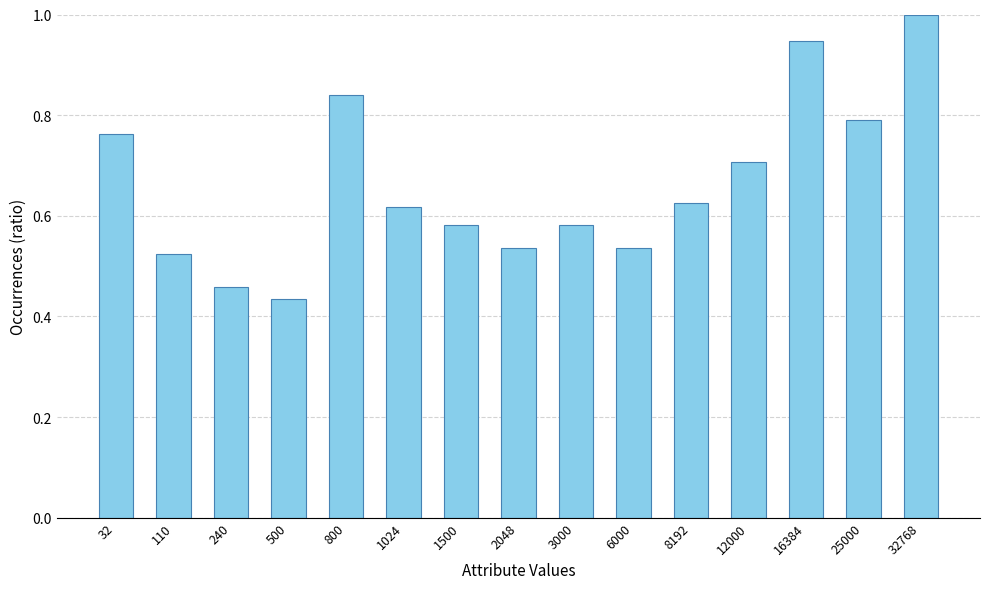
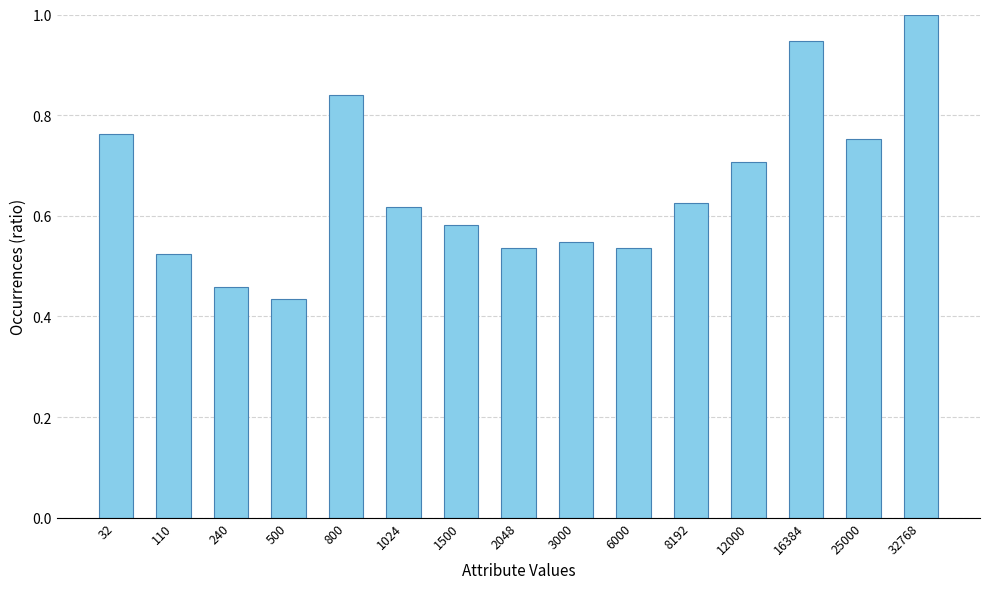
3000: 0.58 -> 0.55
25000: 0.79 -> 0.75
